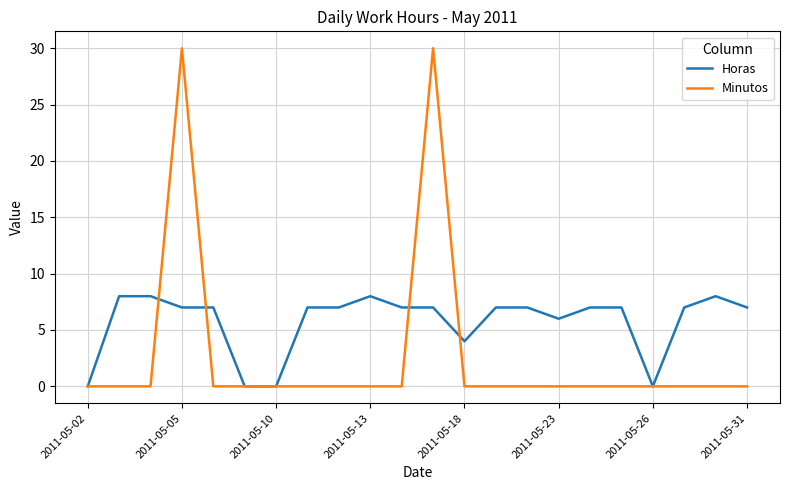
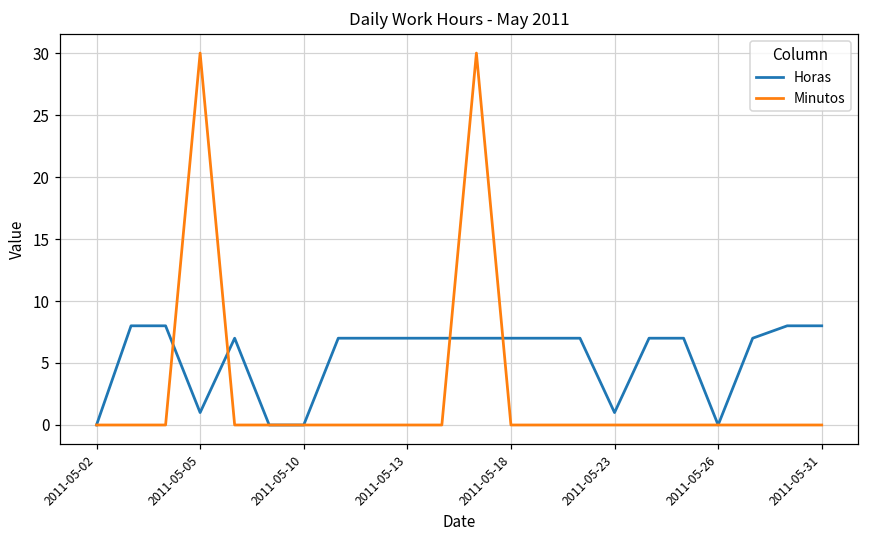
Horas, 2011-05-05: 7 -> 1
Horas, 2011-05-13: 8 -> 7
Horas, 2011-05-18: 4 -> 7
Horas, 2011-05-23: 6 -> 1
Horas, 2011-05-31: 7 -> 8
